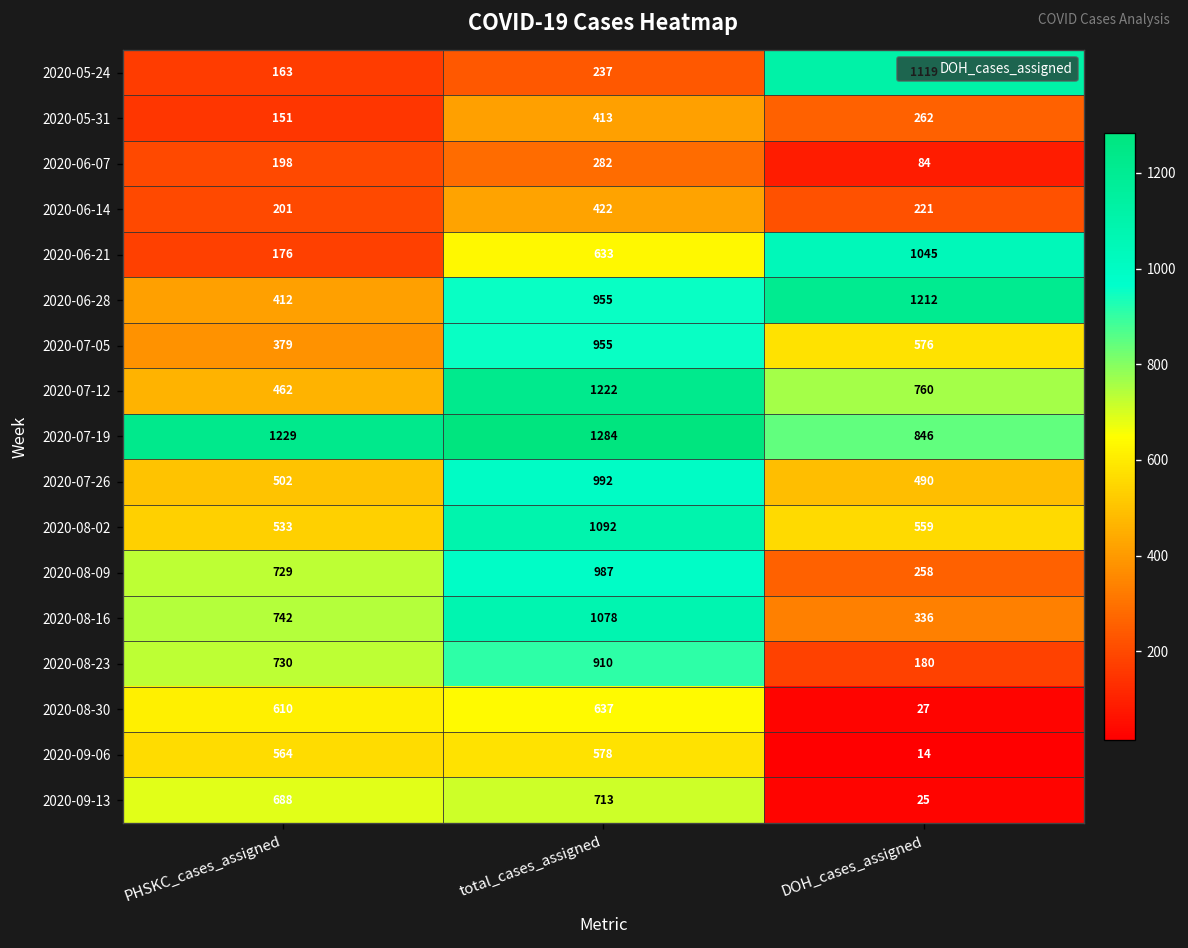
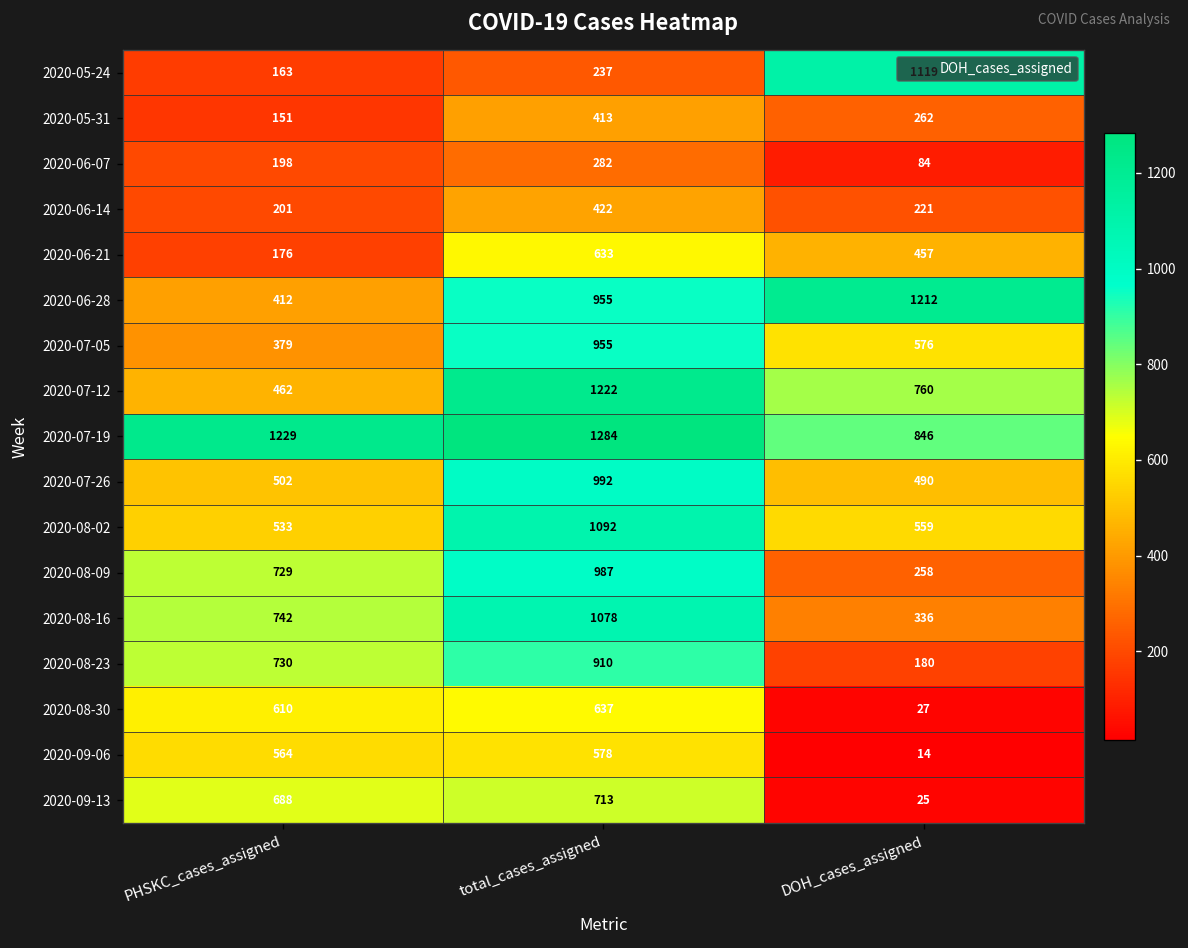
2020-06-21, DOH_cases_assigned: 1045 -> 457
